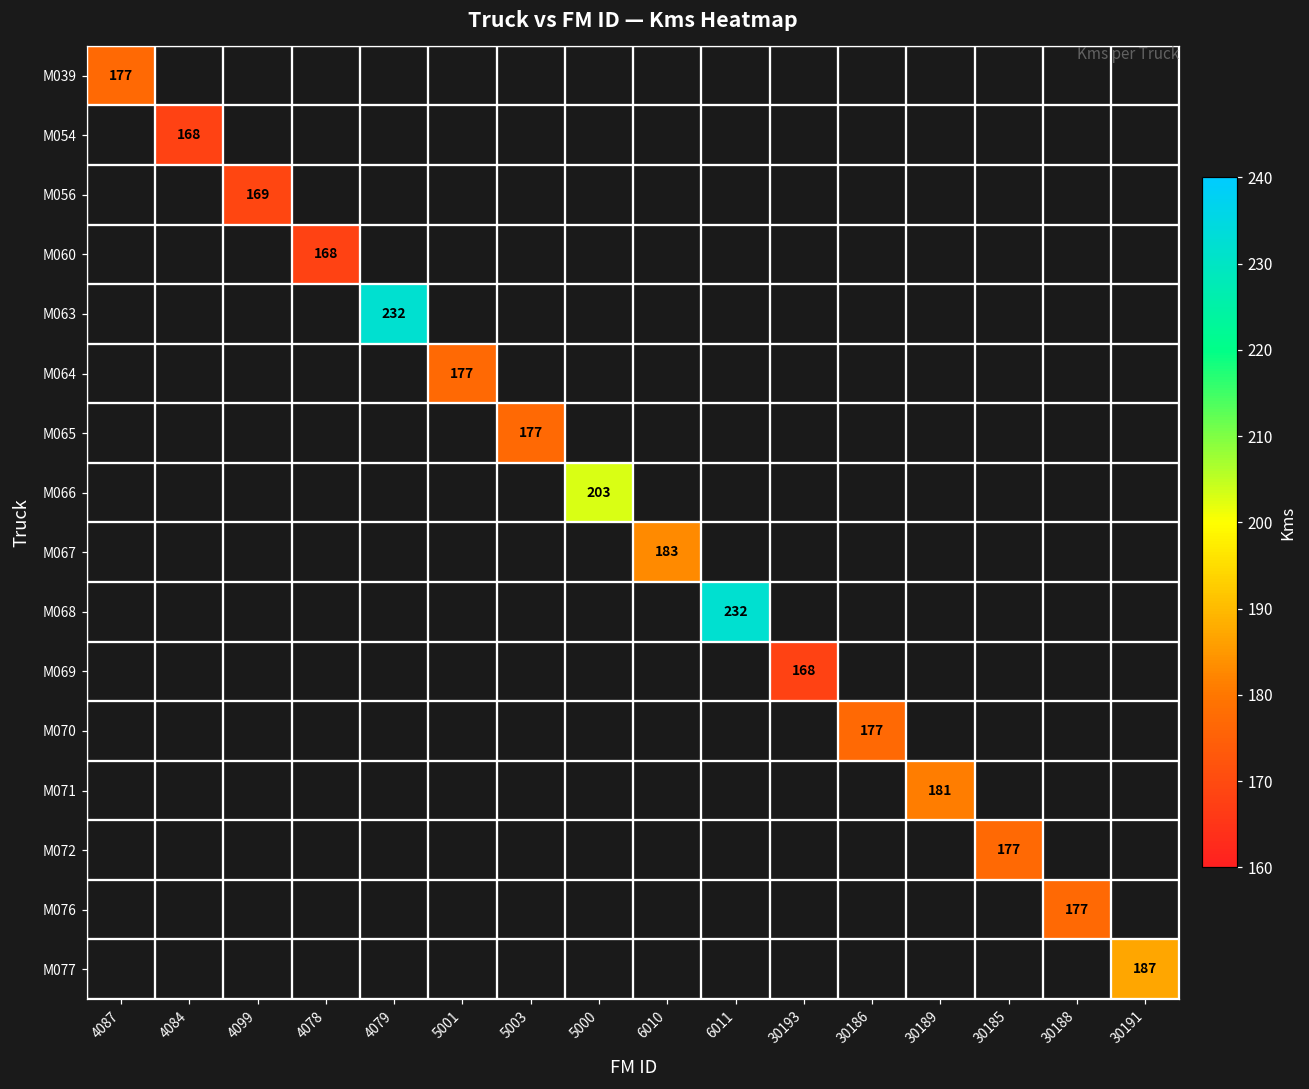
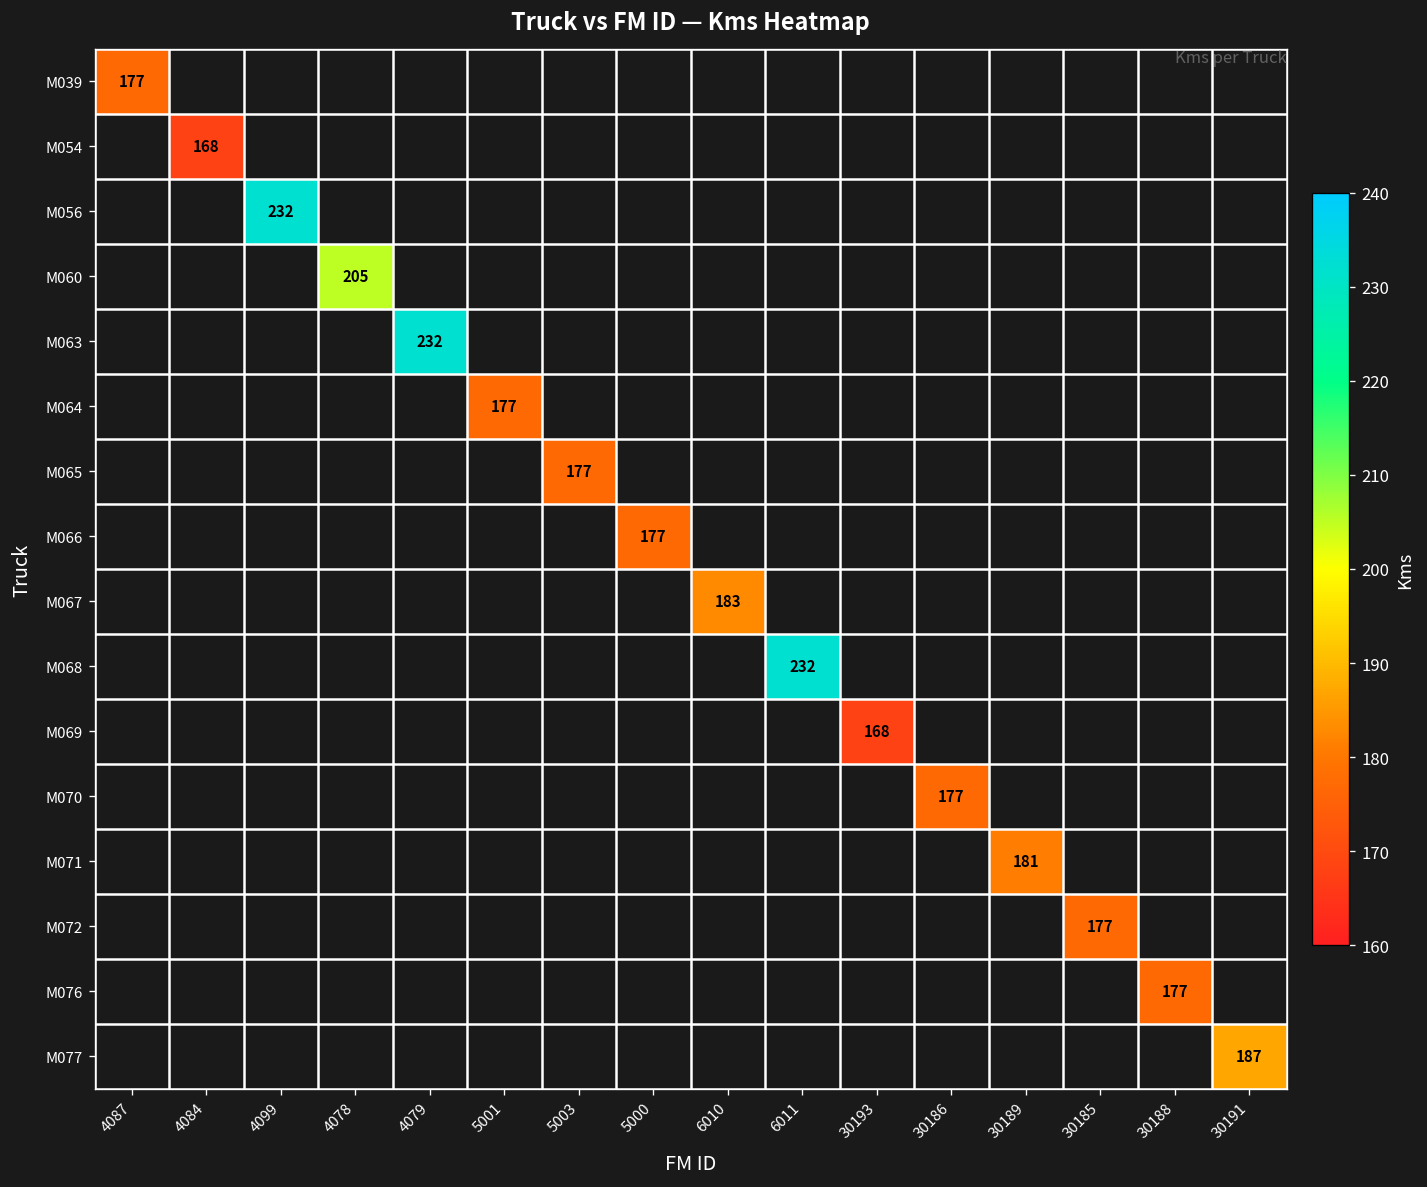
M056, 4099: 169 -> 232
M060, 4078: 168 -> 205
M066, 5000: 203 -> 177
